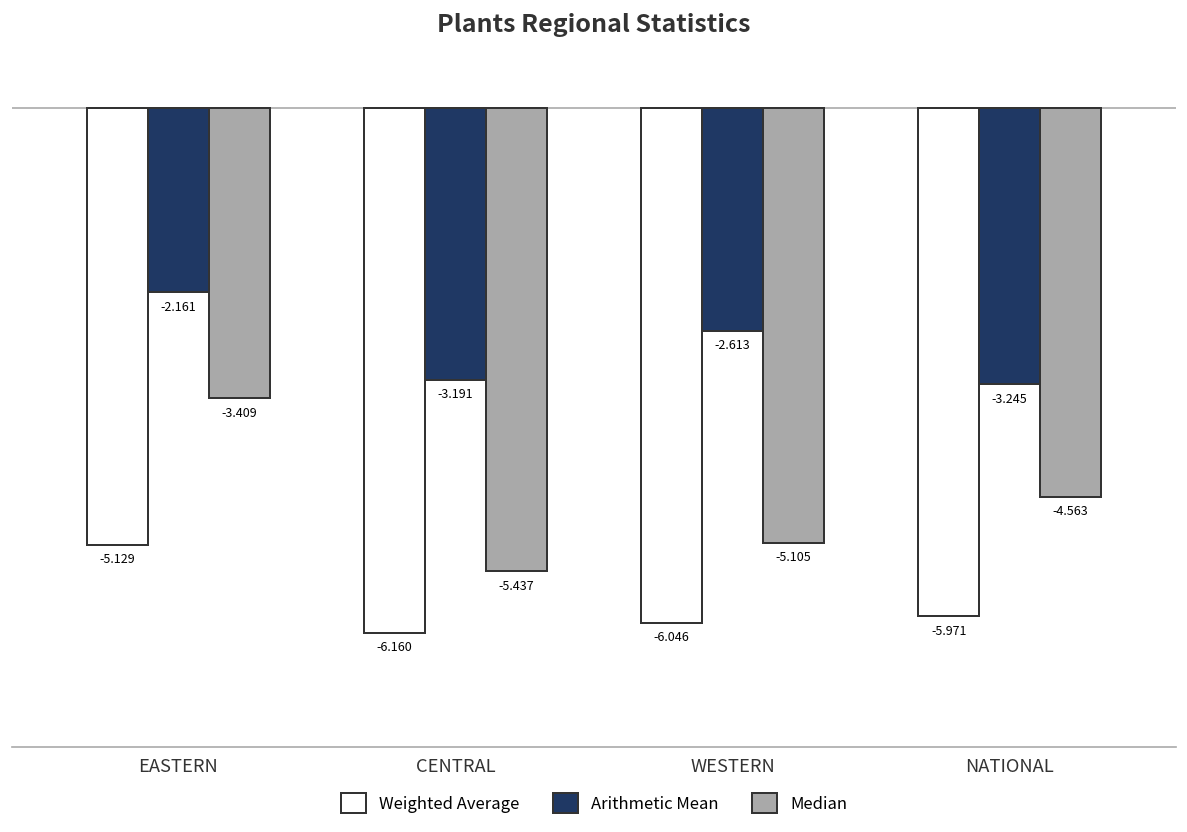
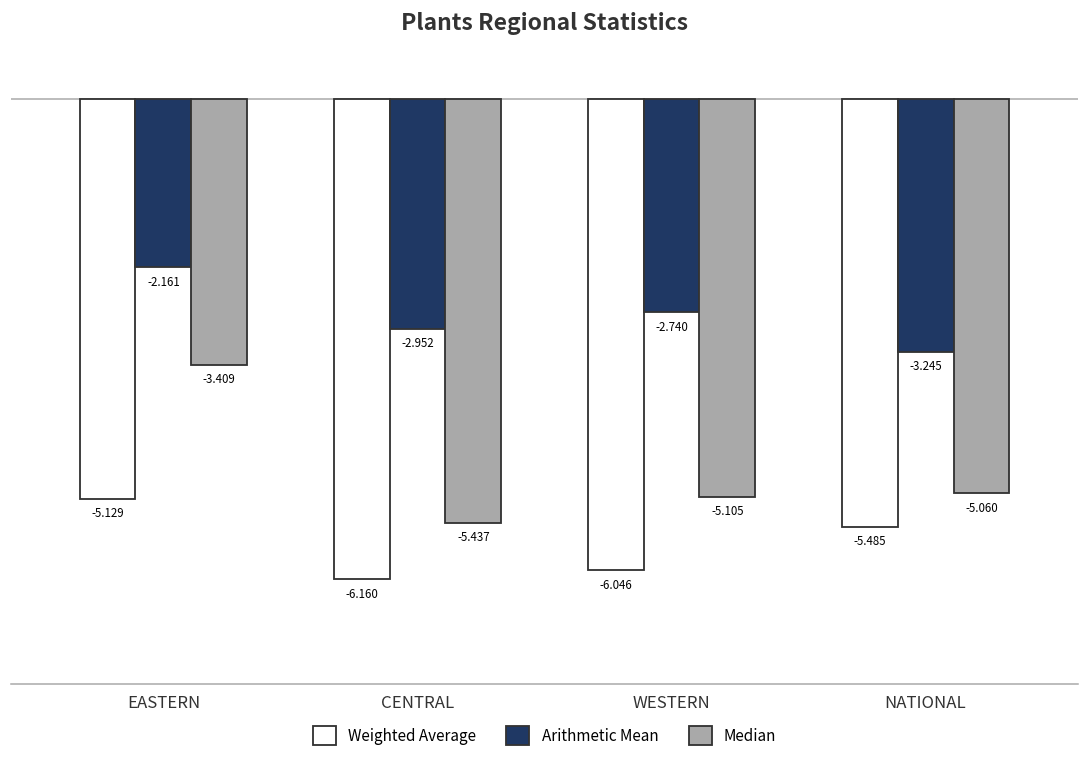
Arithmetic Mean, CENTRAL: -3.191 -> -2.952
Arithmetic Mean, WESTERN: -2.613 -> -2.740
Weighted Average, NATIONAL: -5.971 -> -5.485
Median, NATIONAL: -4.563 -> -5.060
